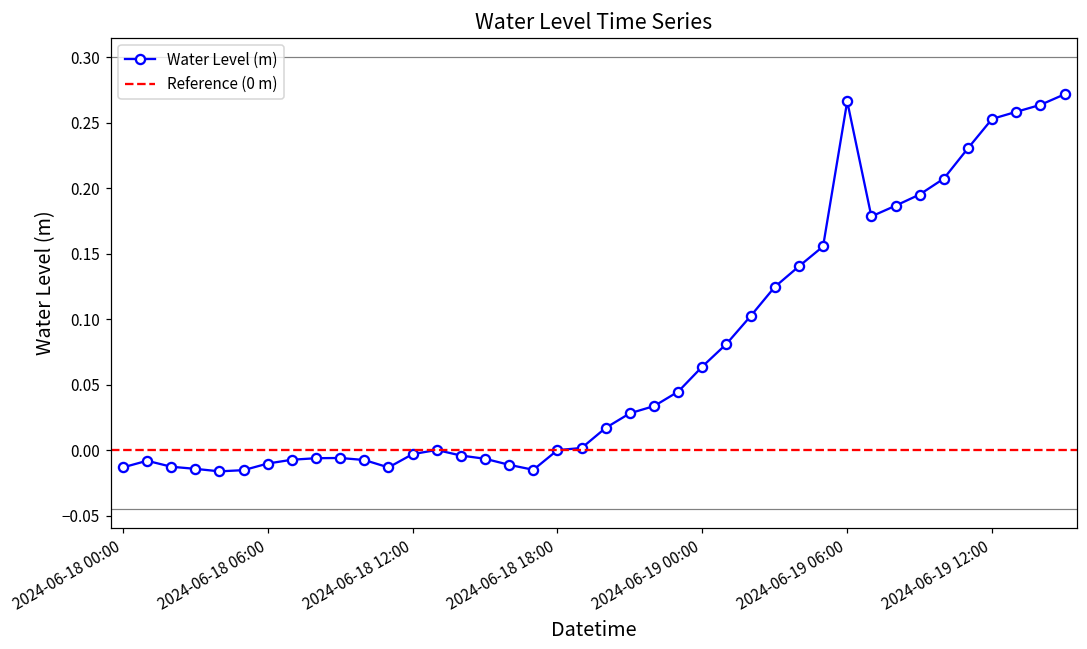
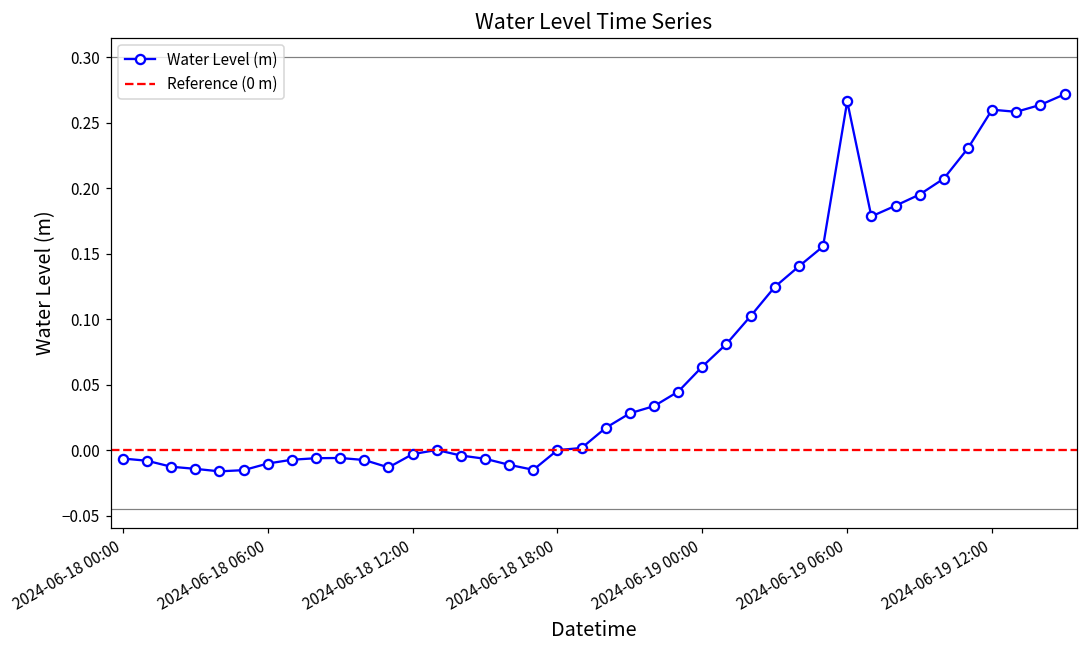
2024-06-18 00:00: -0.013 -> -0.006
2024-06-19 12:00: 0.253 -> 0.260
